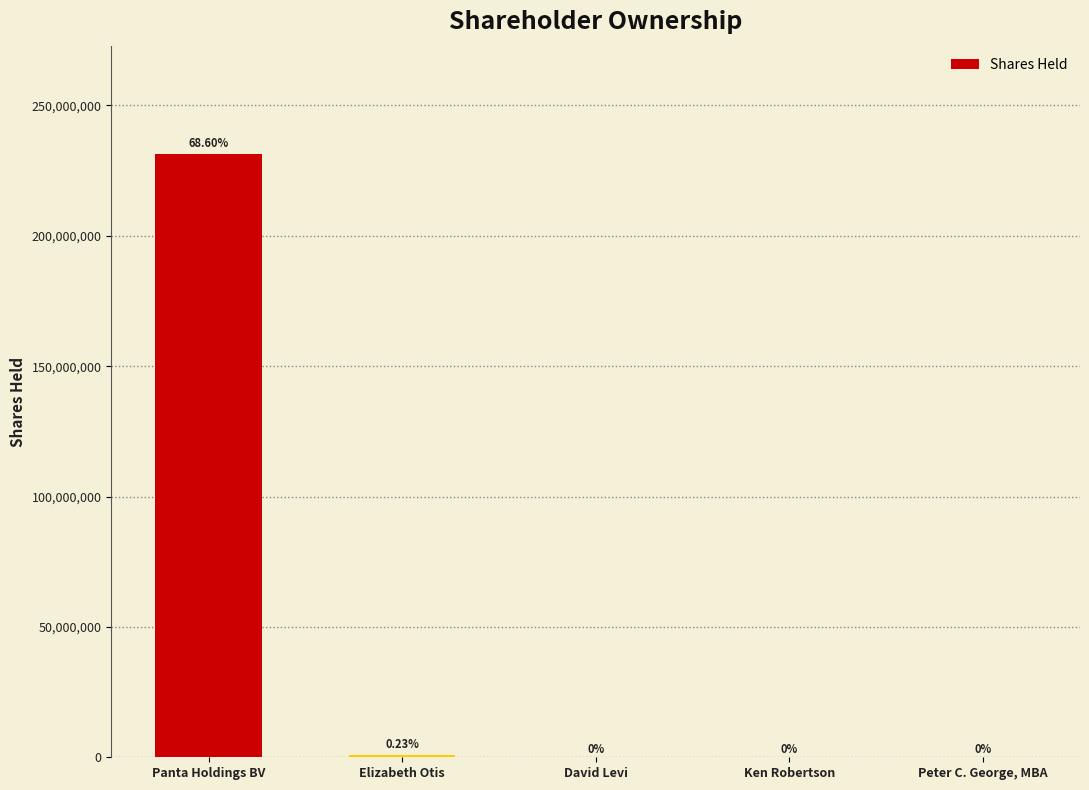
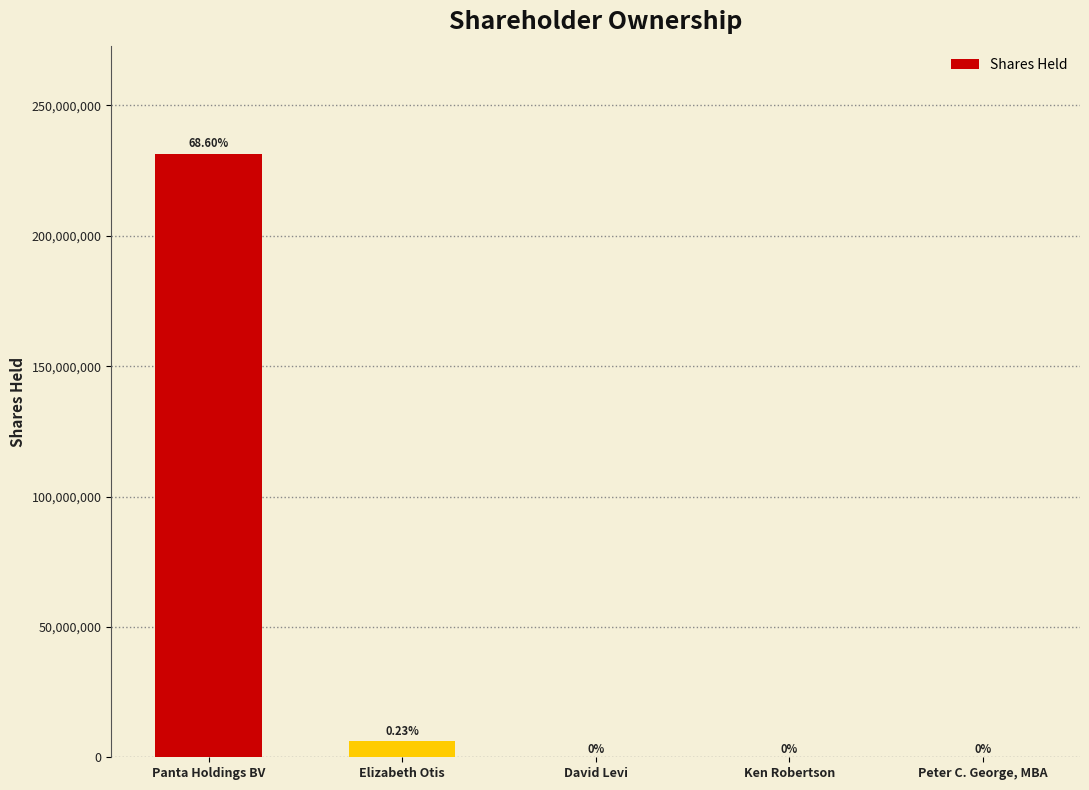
Elizabeth Otis: 1,000,000 -> 6,000,000
